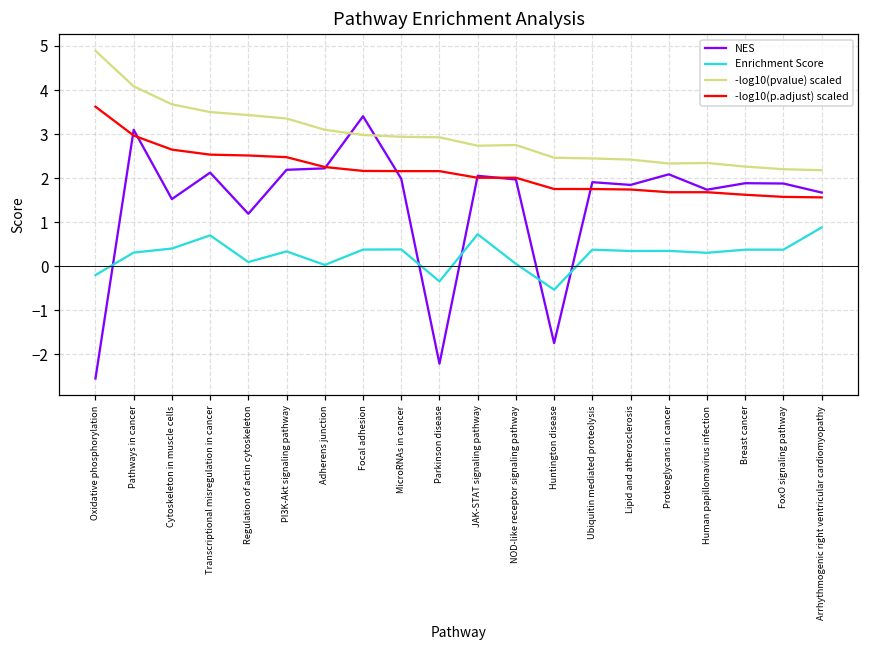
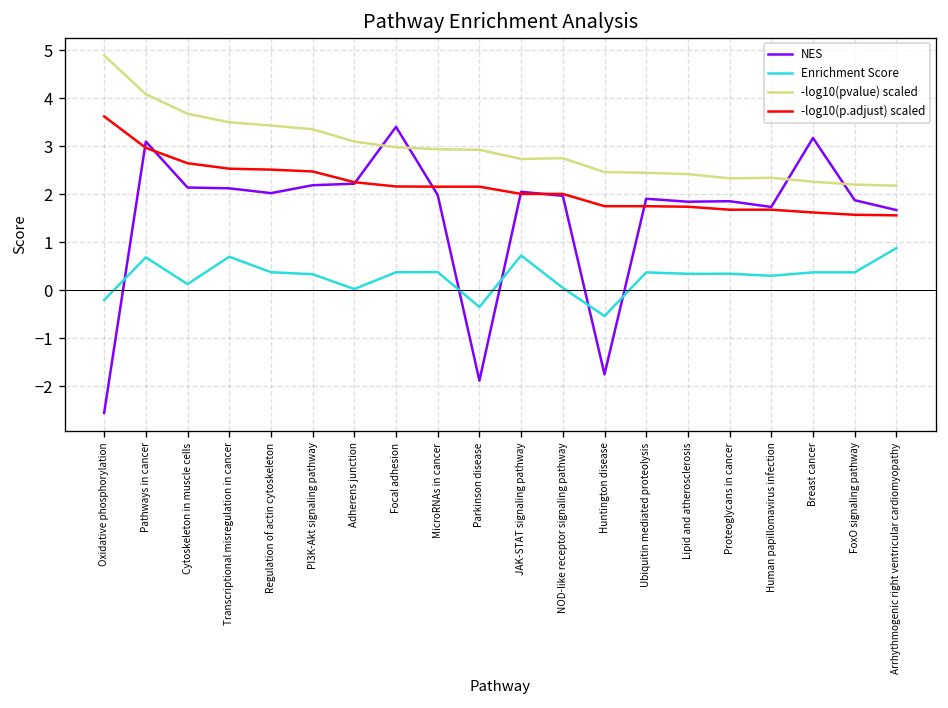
Enrichment Score, Pathways in cancer: 0.3 -> 0.7
NES, Cytoskeleton in muscle cells: 1.5 -> 2.1
Enrichment Score, Cytoskeleton in muscle cells: 0.4 -> 0.1
NES, Regulation of actin cytoskeleton: 1.2 -> 2.0
Enrichment Score, Regulation of actin cytoskeleton: 0.1 -> 0.4
NES, Parkinson disease: -2.2 -> -1.9
NES, Proteoglycans in cancer: 2.1 -> 1.9
NES, Breast cancer: 1.9 -> 3.2
